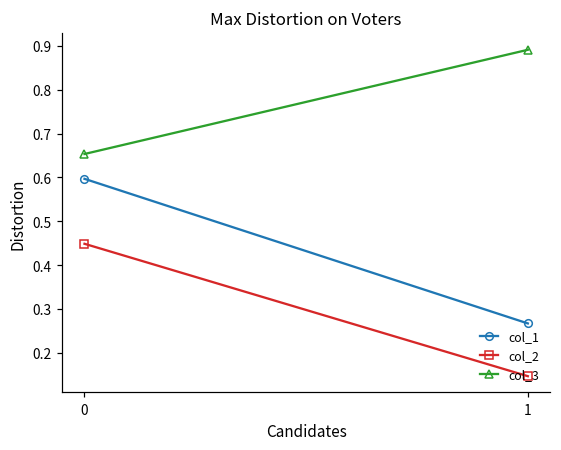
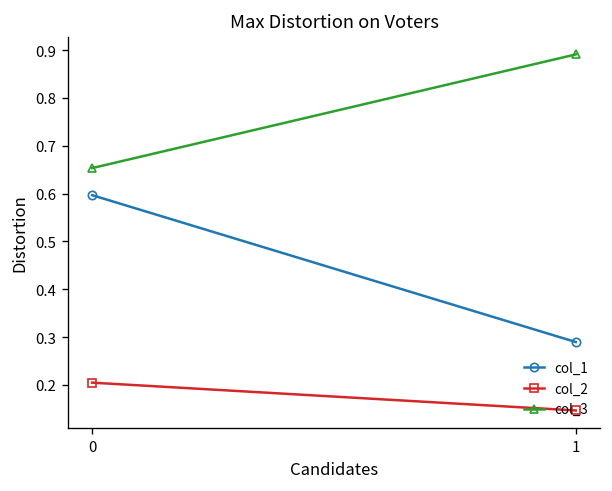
col_2, 0: 0.45 -> 0.20
col_1, 1: 0.27 -> 0.29
